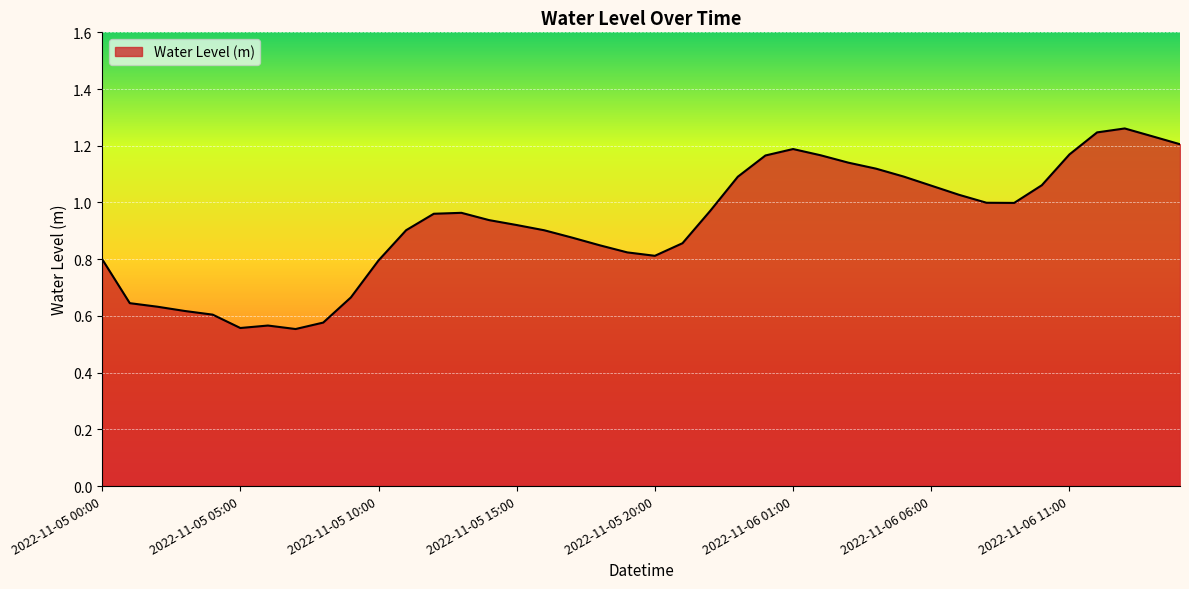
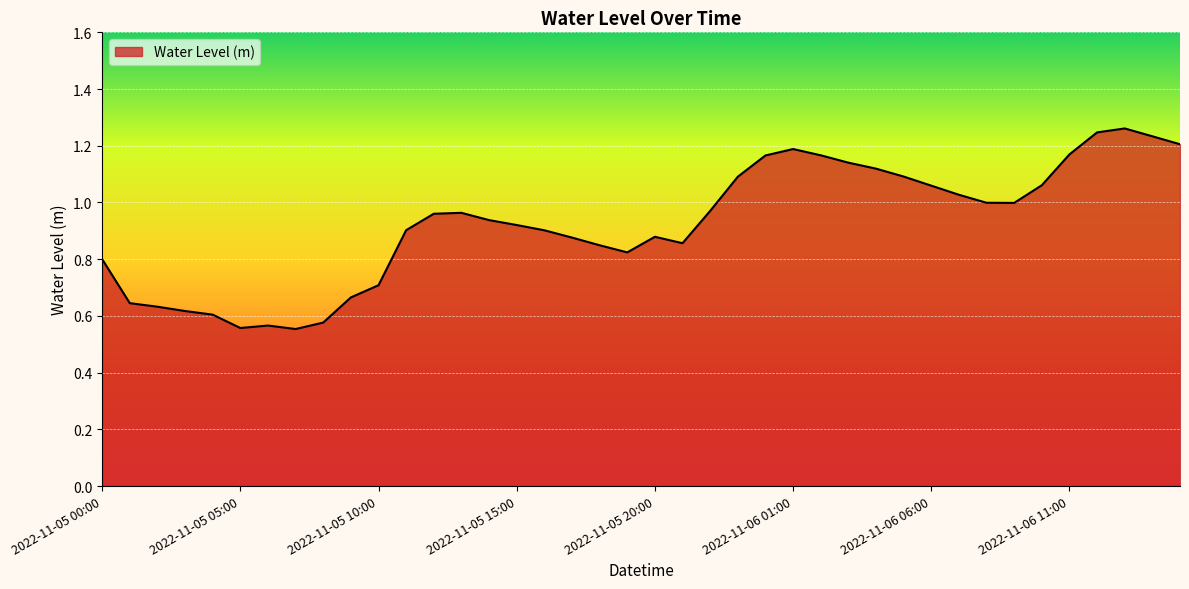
2022-11-05 10:00: 0.80 -> 0.71
2022-11-05 20:00: 0.81 -> 0.88
